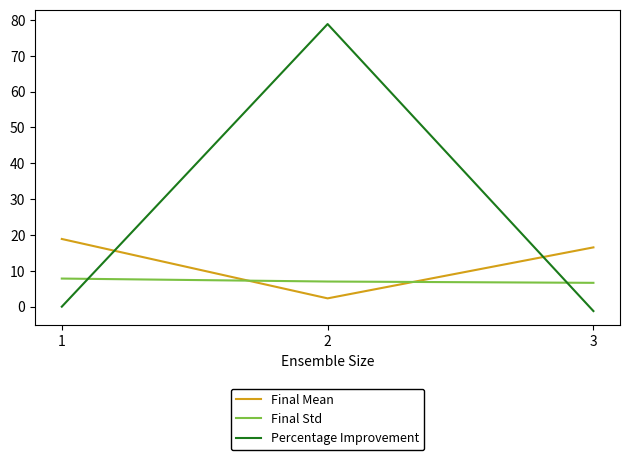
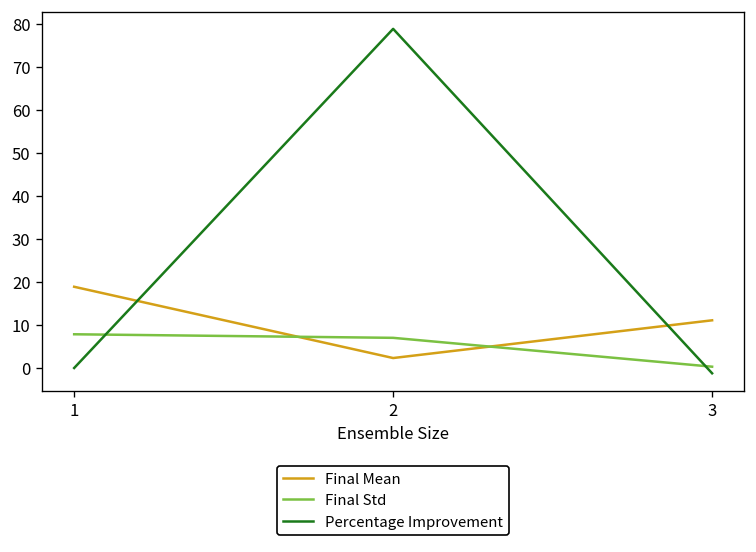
Final Mean, 3: 17 -> 11
Final Std, 3: 7 -> 0
